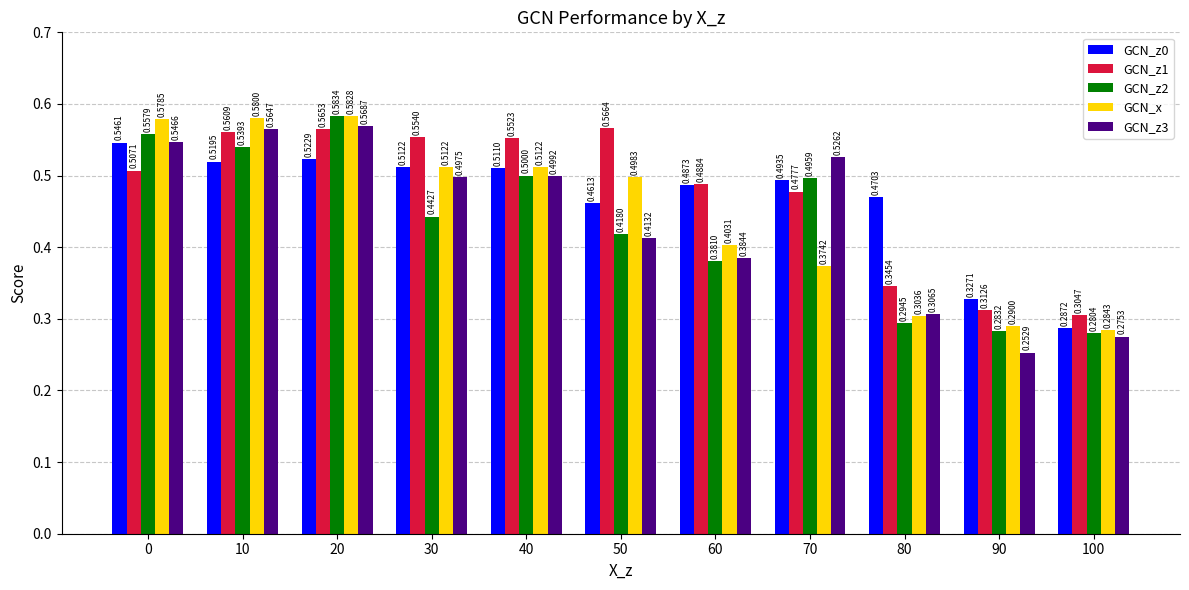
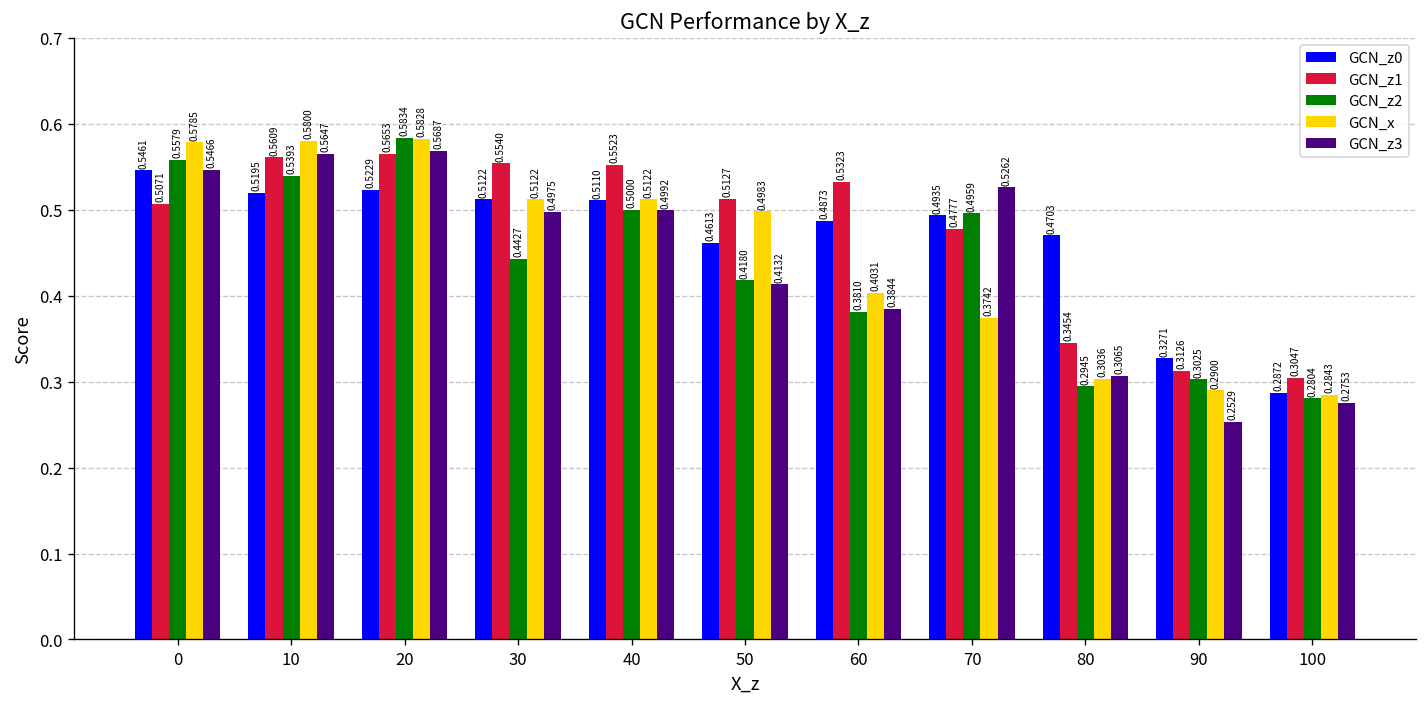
GCN_z1, 50: 0.5664 -> 0.5127
GCN_z1, 60: 0.4884 -> 0.5323
GCN_z2, 90: 0.2832 -> 0.3025
